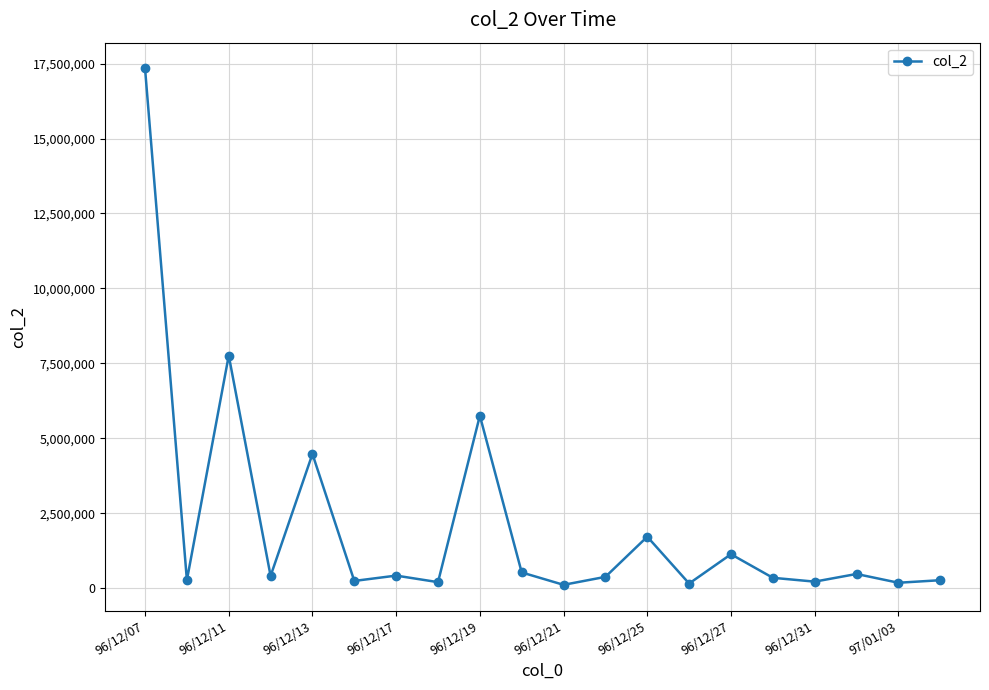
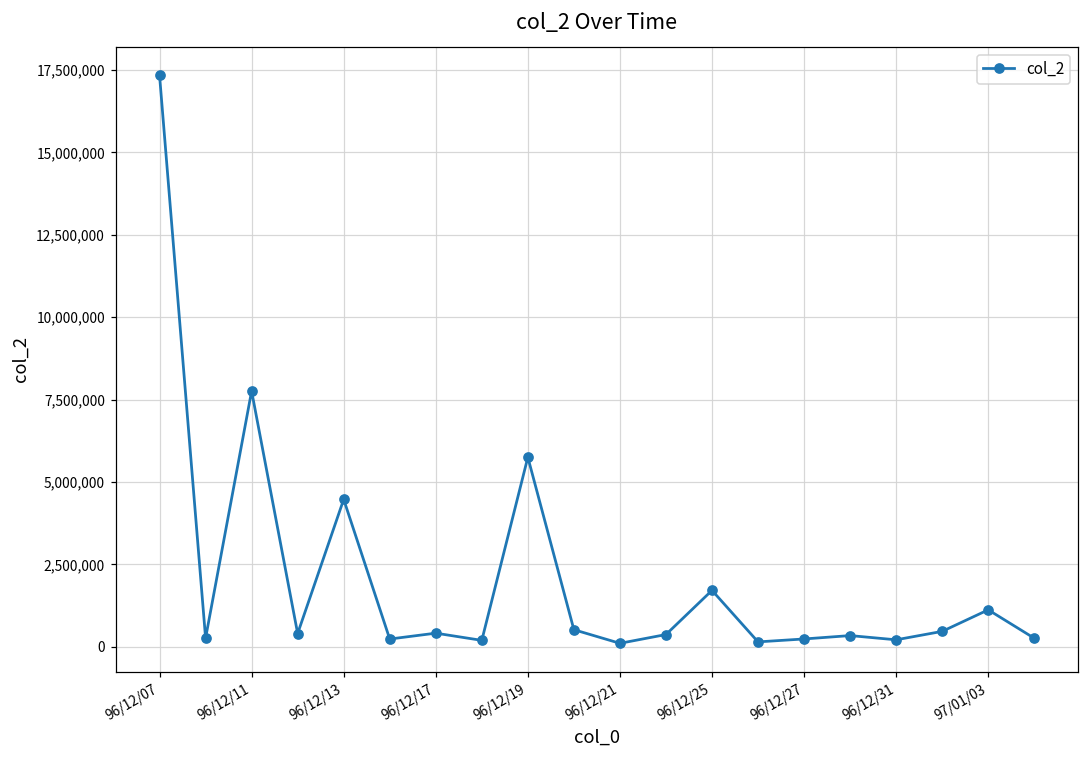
96/12/27: 1,100,000 -> 200,000
97/01/03: 200,000 -> 1,100,000
